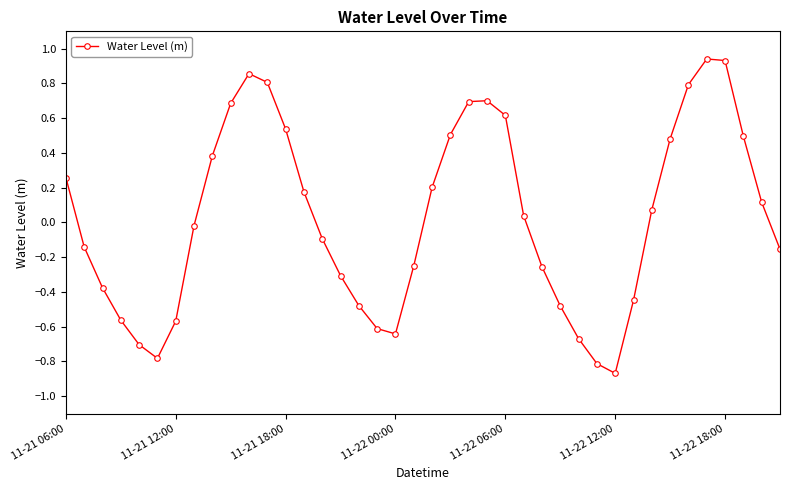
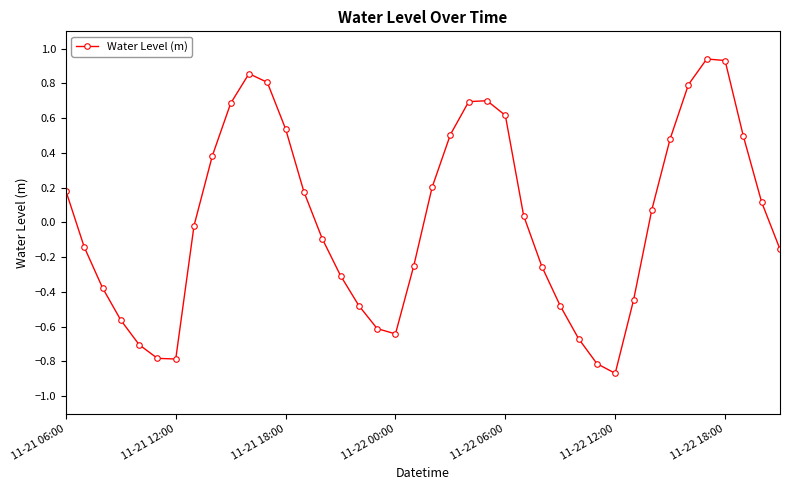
11-21 06:00: 0.26 -> 0.18
11-21 12:00: -0.57 -> -0.79
